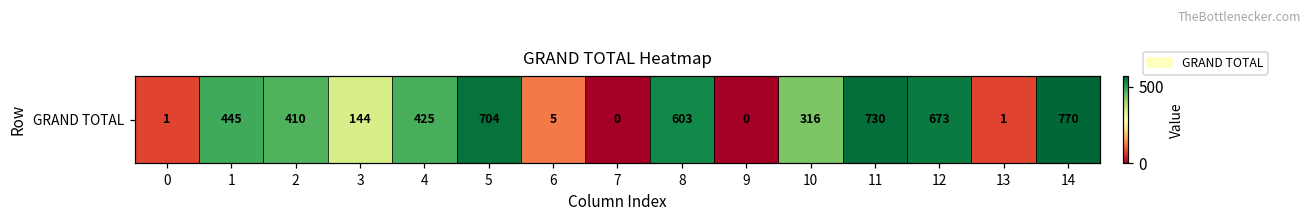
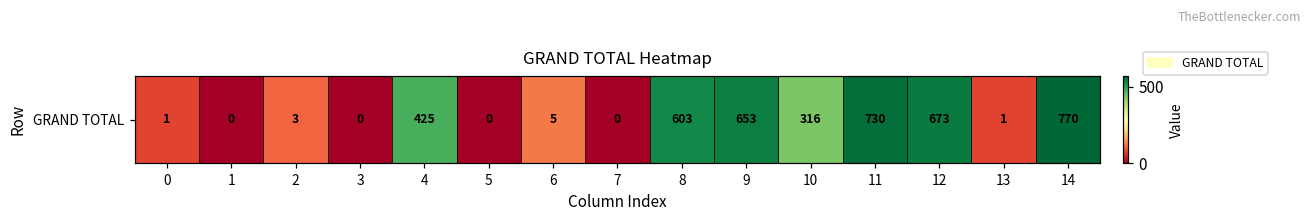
GRAND TOTAL, 1: 445 -> 0
GRAND TOTAL, 2: 410 -> 3
GRAND TOTAL, 3: 144 -> 0
GRAND TOTAL, 5: 704 -> 0
GRAND TOTAL, 9: 0 -> 653
